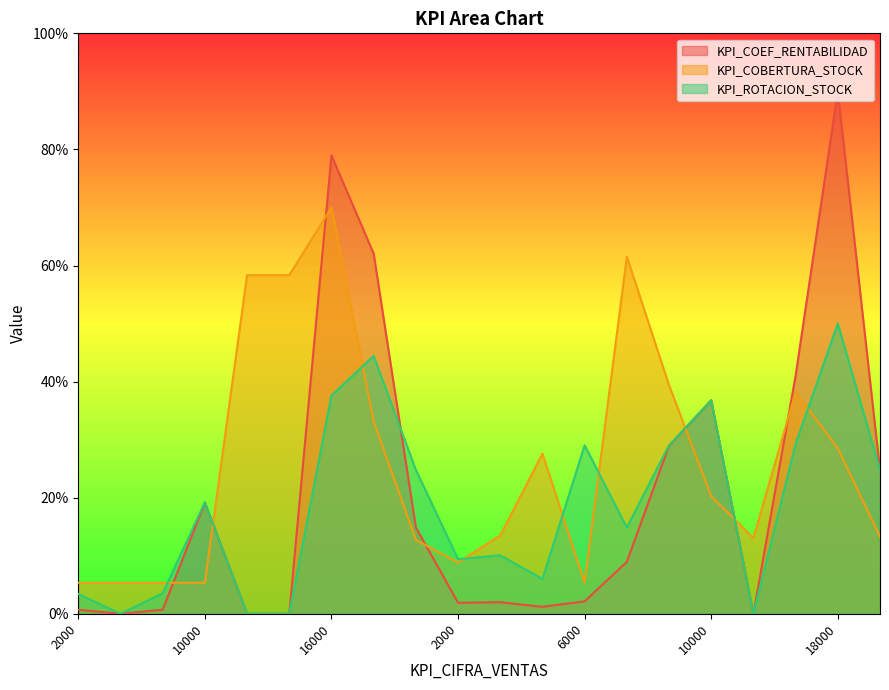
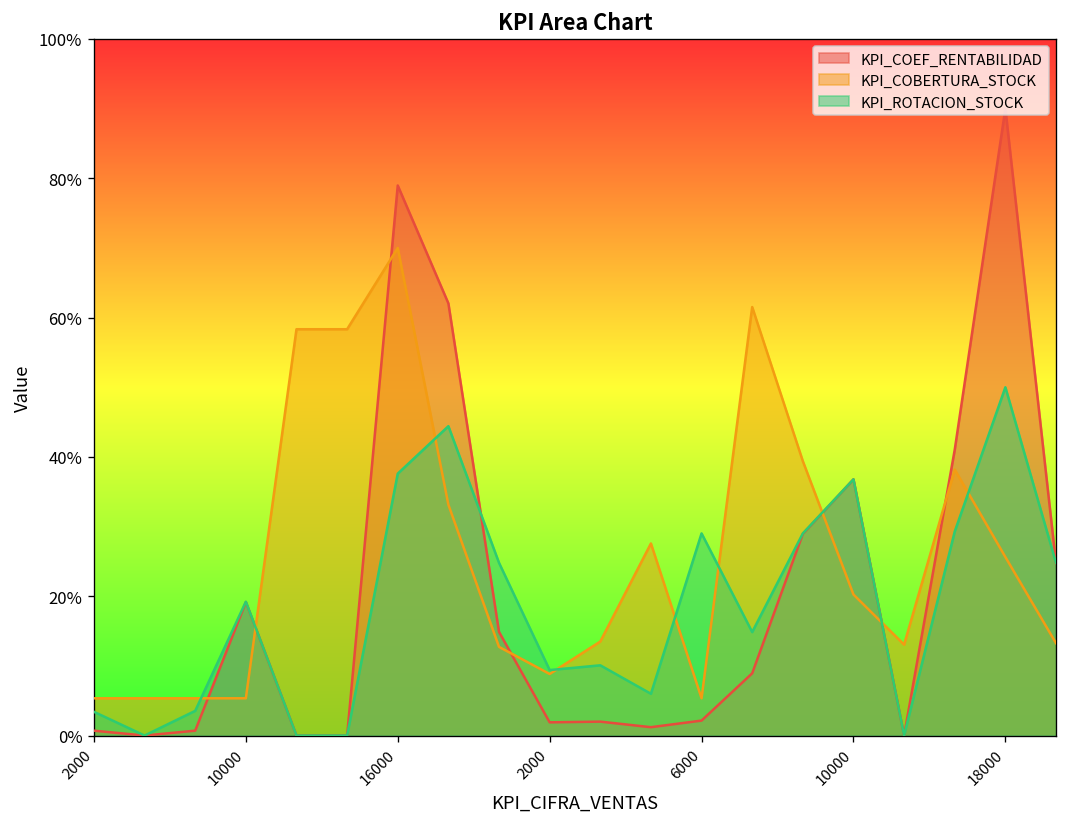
KPI_COBERTURA_STOCK, 18000: 28% -> 26%
